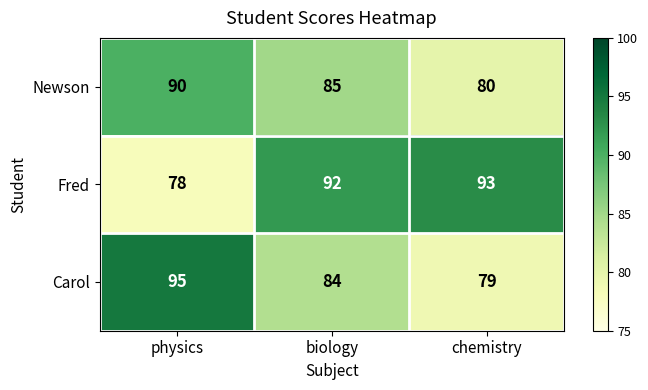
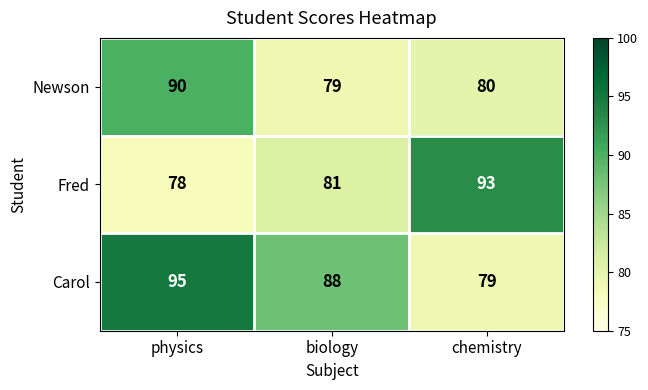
Newson, biology: 85 -> 79
Fred, biology: 92 -> 81
Carol, biology: 84 -> 88
